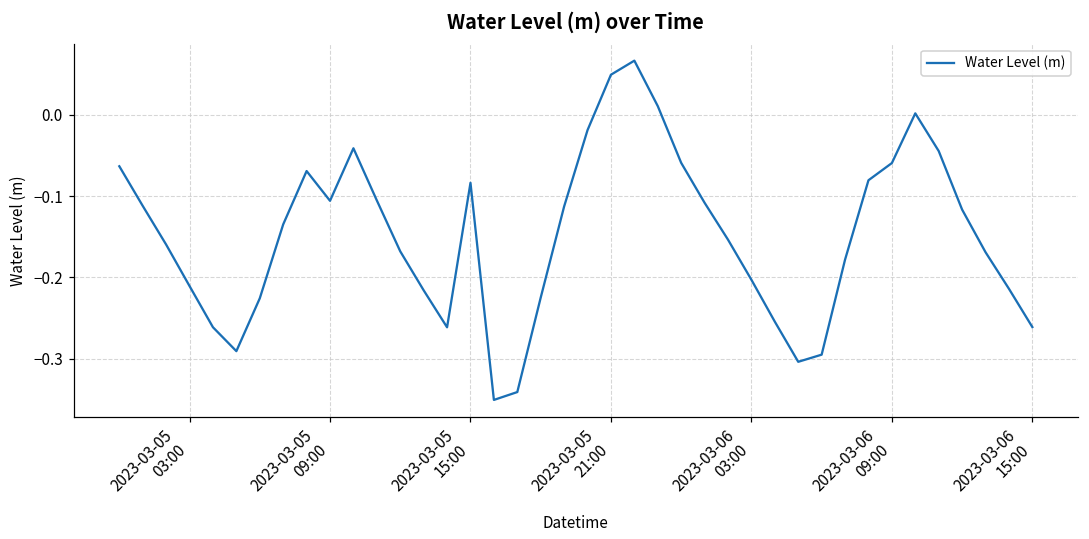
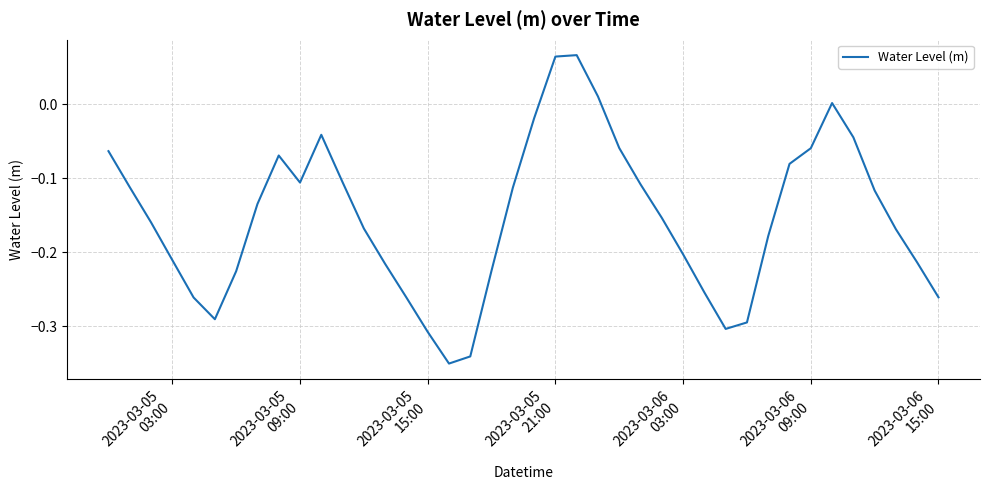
2023-03-05 15:00: -0.08 -> -0.31
2023-03-05 21:00: 0.05 -> 0.06
